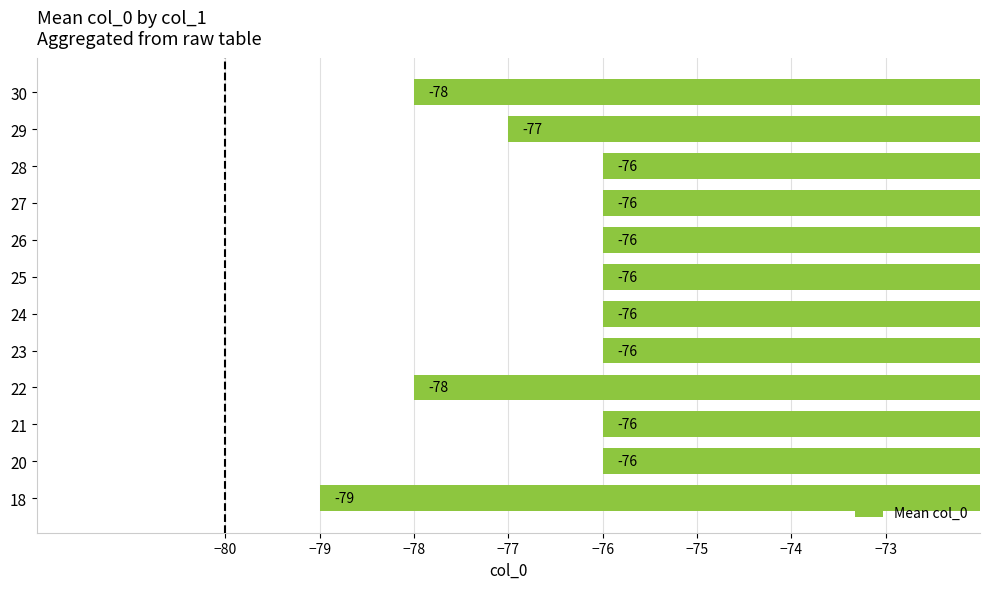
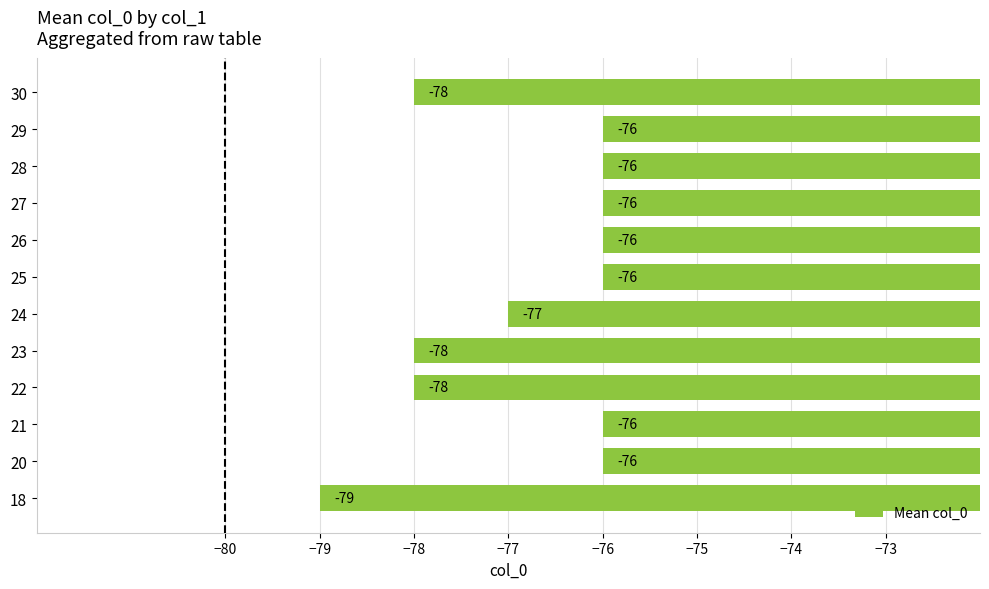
29: -77 -> -76
24: -76 -> -77
23: -76 -> -78
